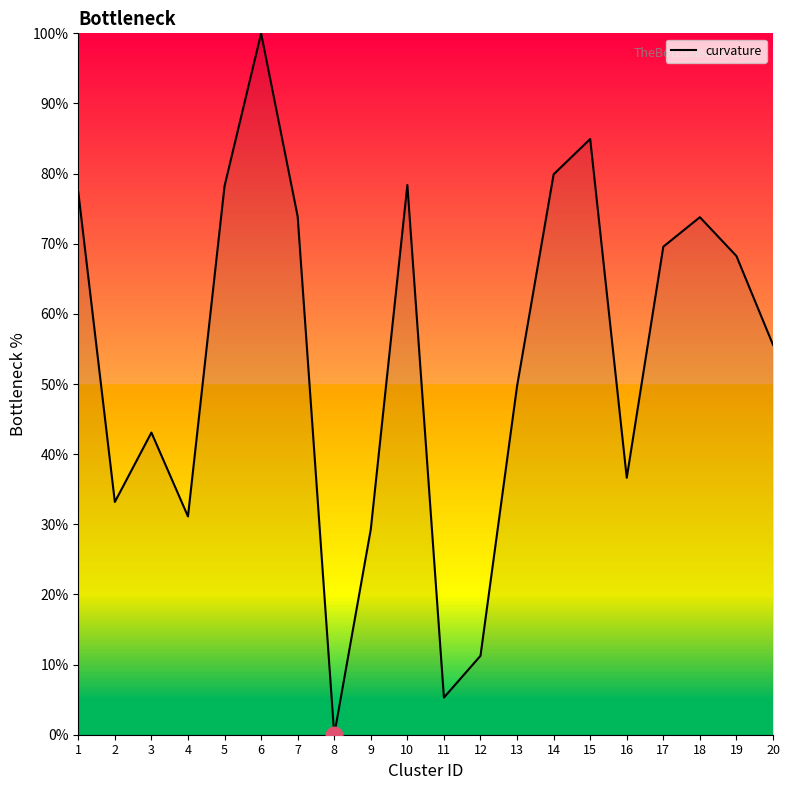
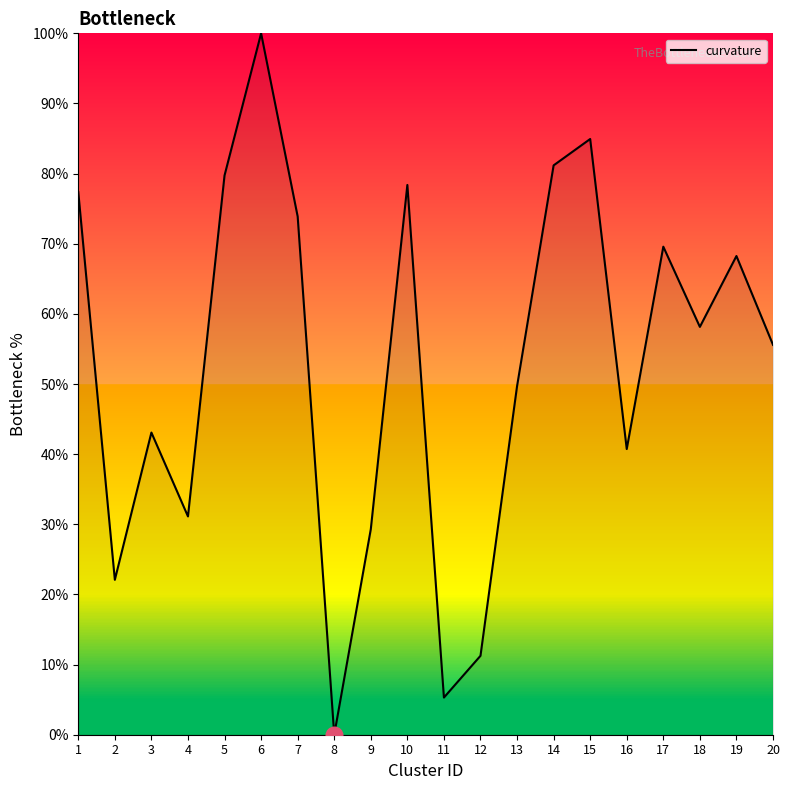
curvature, 2: 33% -> 22%
curvature, 5: 78% -> 80%
curvature, 14: 80% -> 81%
curvature, 16: 37% -> 41%
curvature, 18: 74% -> 58%
